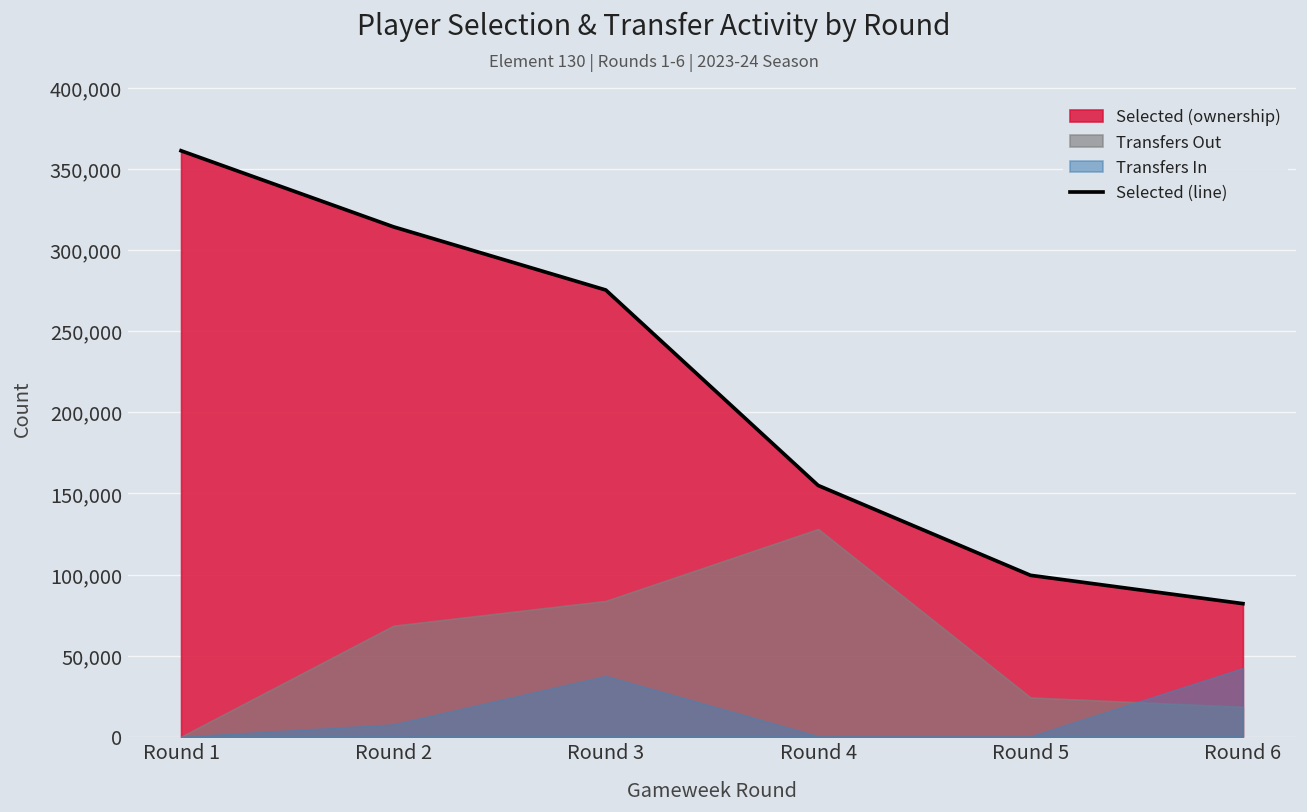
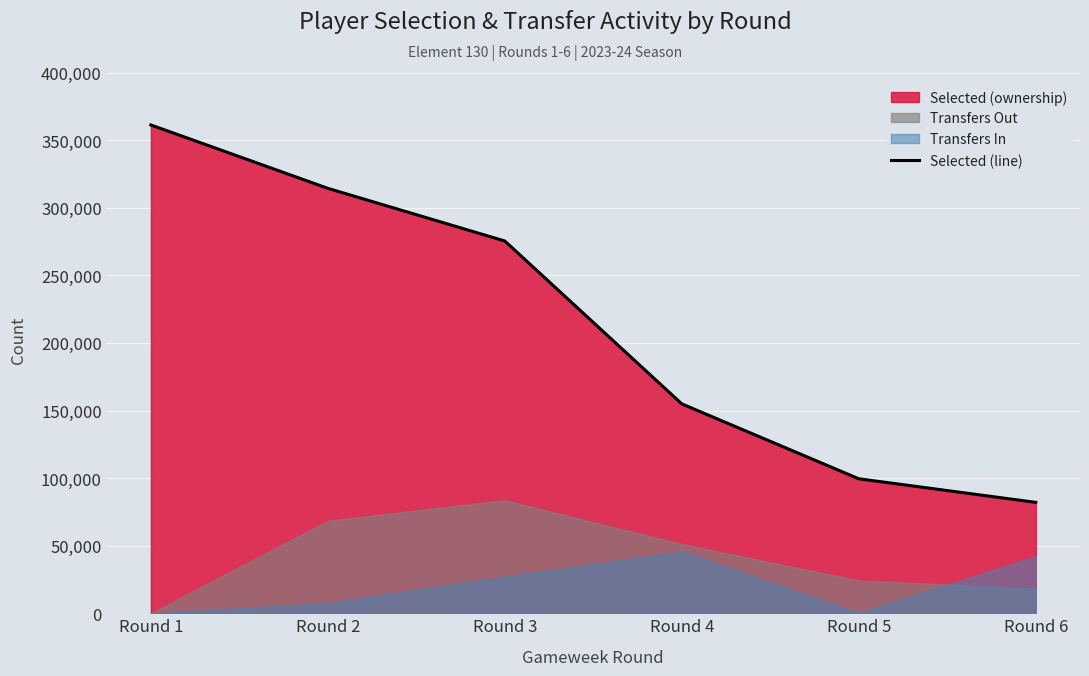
Transfers In, Round 3: 37,000 -> 27,000
Transfers Out, Round 4: 128,000 -> 51,000
Transfers In, Round 4: 0 -> 46,000
